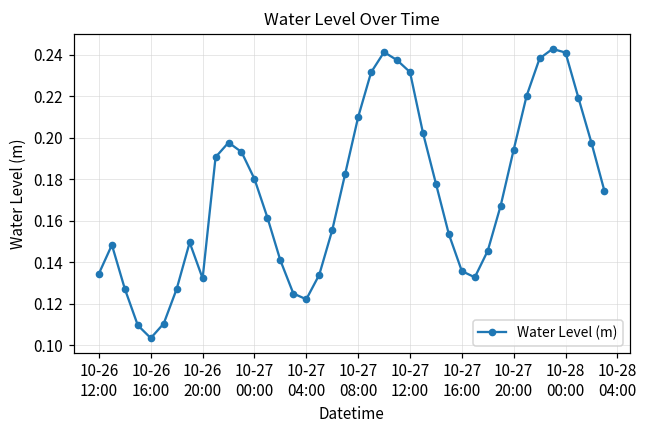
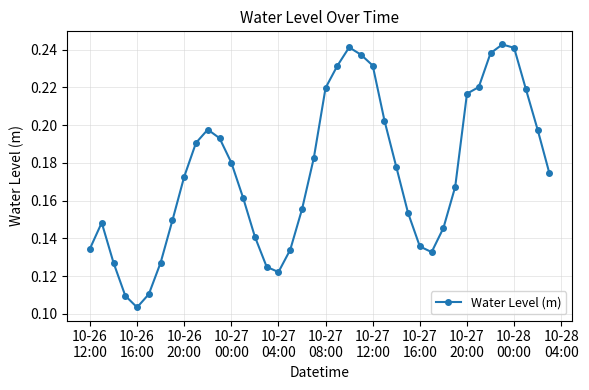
10-26 20:00: 0.132 -> 0.173
10-27 08:00: 0.210 -> 0.220
10-27 20:00: 0.194 -> 0.217
